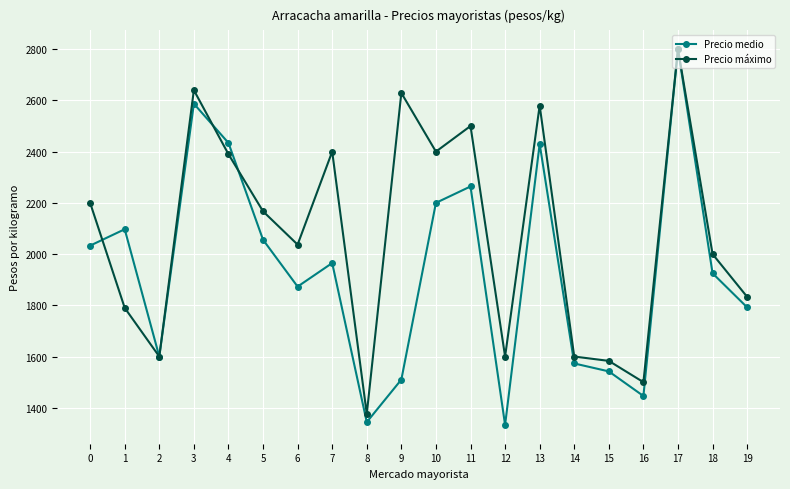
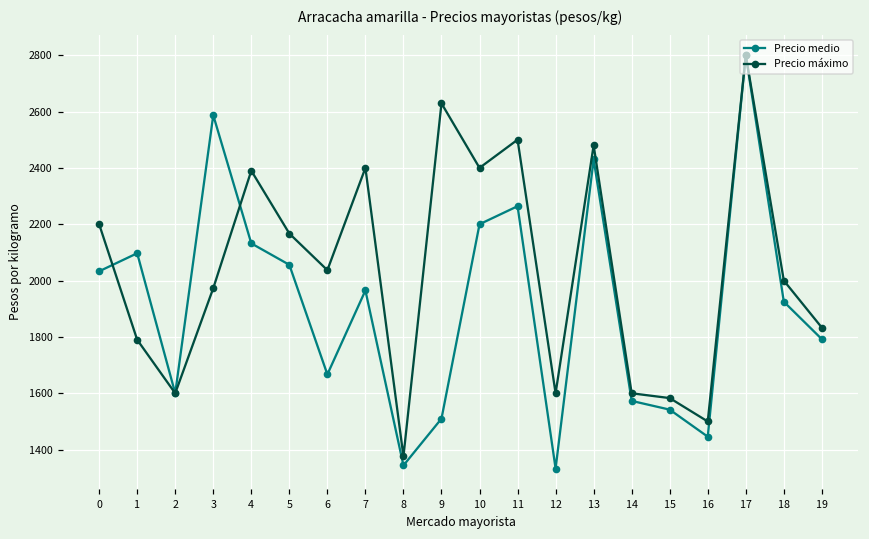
Precio máximo, 3: 2640 -> 1970
Precio medio, 4: 2430 -> 2130
Precio medio, 6: 1870 -> 1670
Precio máximo, 13: 2580 -> 2480
